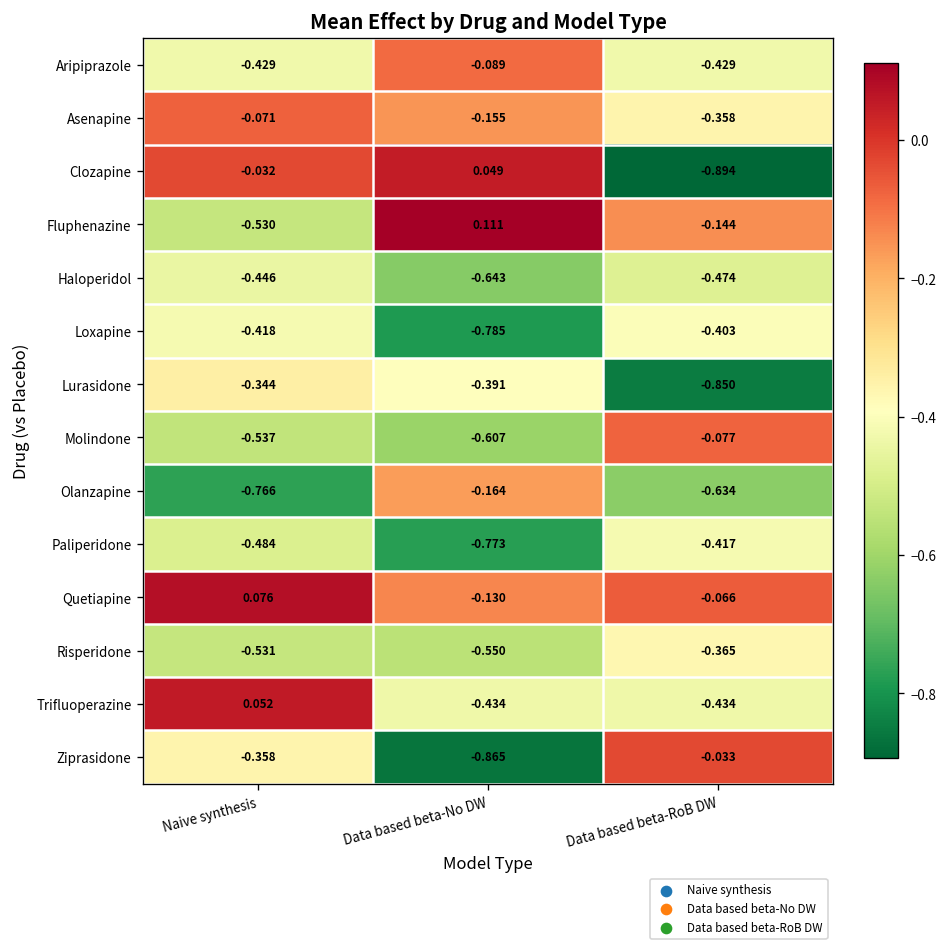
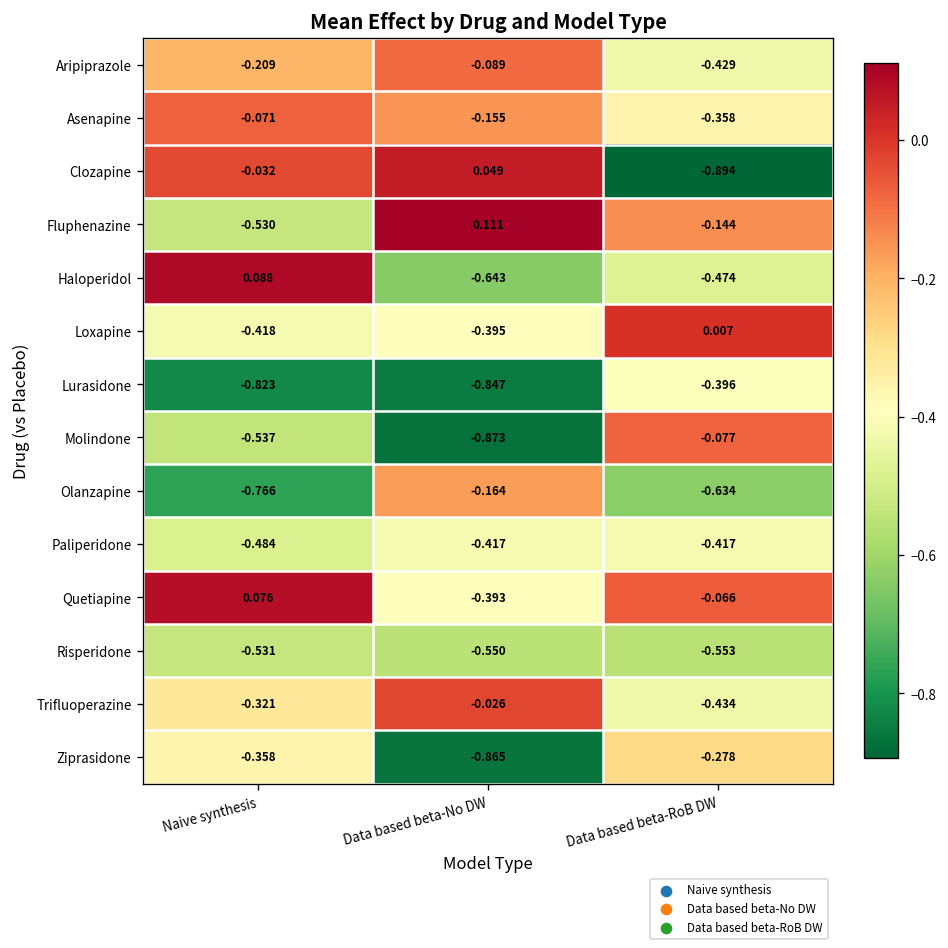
Aripiprazole, Naive synthesis: -0.429 -> -0.209
Haloperidol, Naive synthesis: -0.446 -> 0.088
Loxapine, Data based beta-No DW: -0.785 -> -0.395
Loxapine, Data based beta-RoB DW: -0.403 -> 0.007
Lurasidone, Naive synthesis: -0.344 -> -0.823
Lurasidone, Data based beta-No DW: -0.391 -> -0.847
Lurasidone, Data based beta-RoB DW: -0.850 -> -0.396
Molindone, Data based beta-No DW: -0.607 -> -0.873
Paliperidone, Data based beta-No DW: -0.773 -> -0.417
Quetiapine, Data based beta-No DW: -0.130 -> -0.393
Risperidone, Data based beta-RoB DW: -0.365 -> -0.553
Trifluoperazine, Naive synthesis: 0.052 -> -0.321
Trifluoperazine, Data based beta-No DW: -0.434 -> -0.026
Ziprasidone, Data based beta-RoB DW: -0.033 -> -0.278
